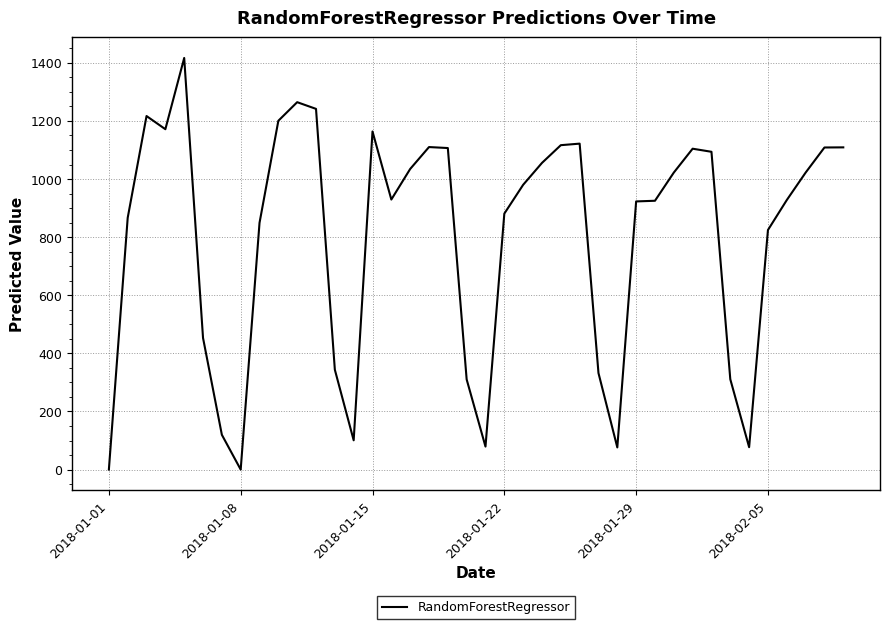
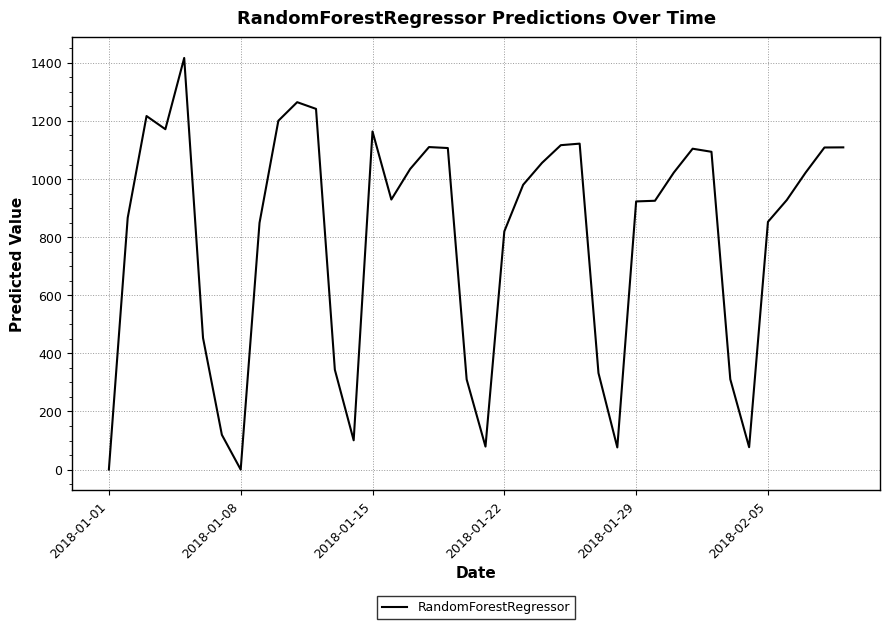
2018-01-22: 880 -> 820
2018-02-05: 820 -> 850
